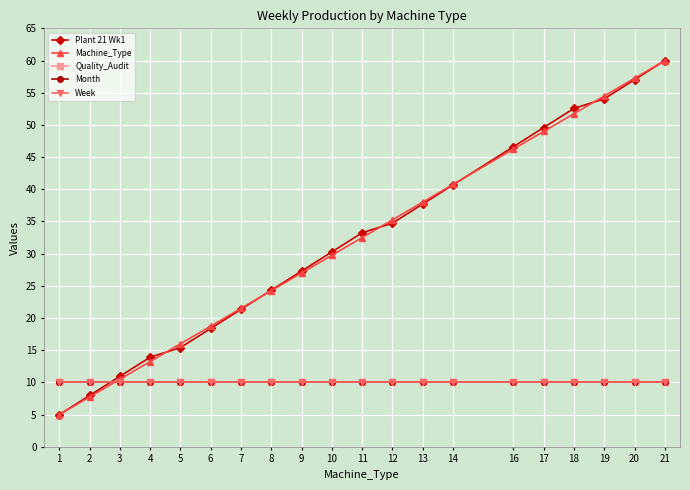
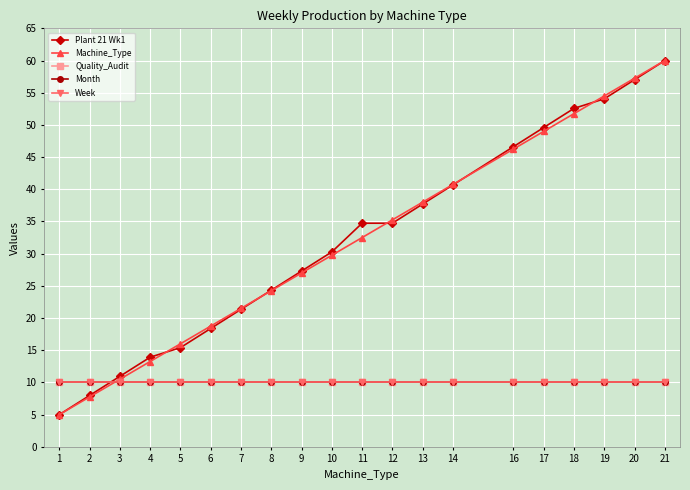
Plant 21 Wk1, 11: 33 -> 35
